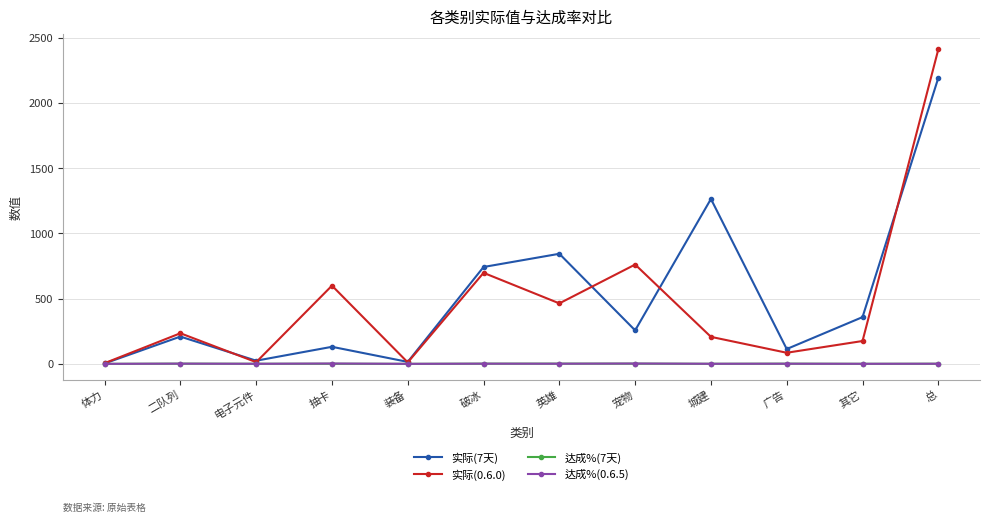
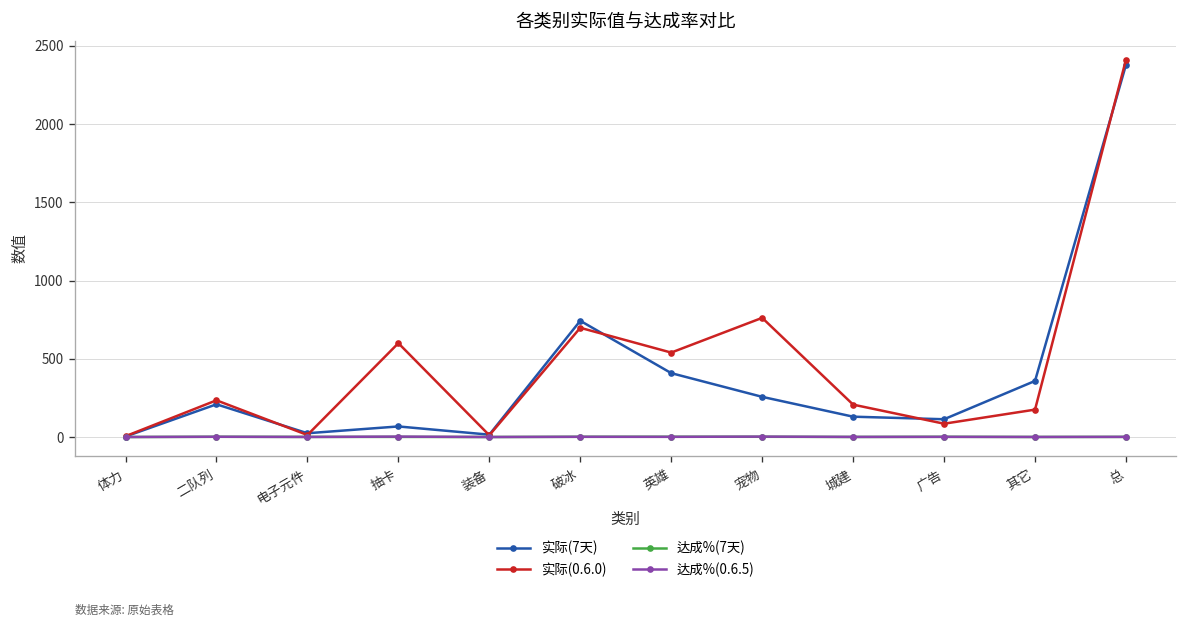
实际(7天), 抽卡: 130 -> 70
实际(7天), 英雄: 840 -> 410
实际(0.6.0), 英雄: 460 -> 540
实际(7天), 城建: 1260 -> 130
实际(7天), 总: 2190 -> 2380
